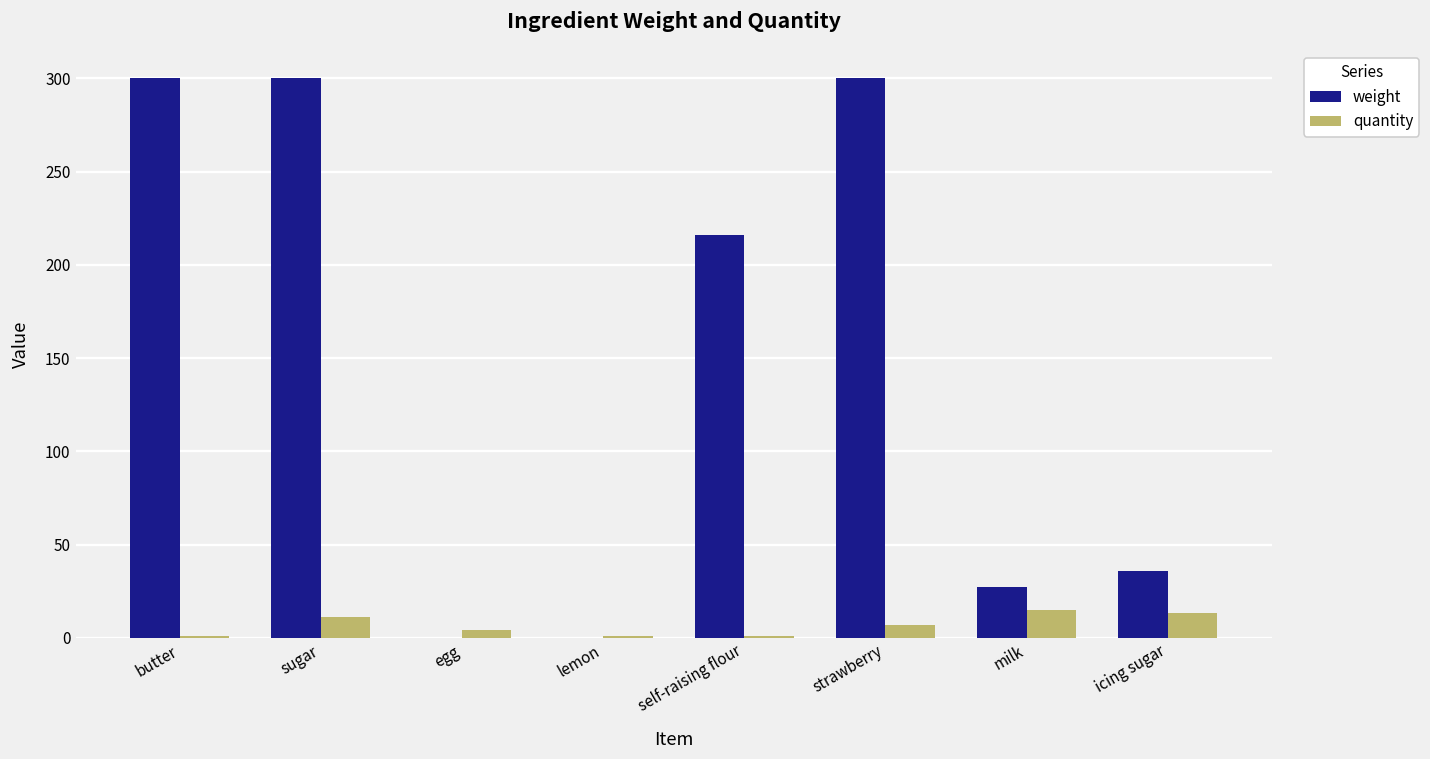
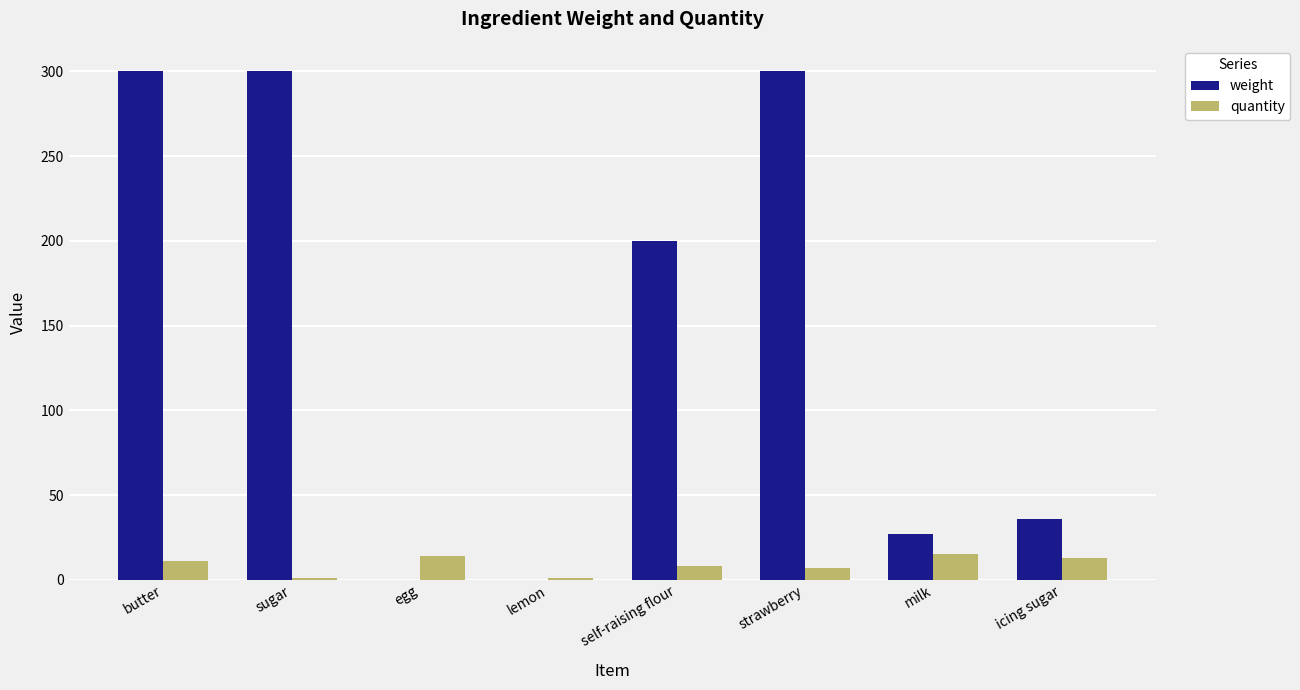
quantity, butter: 1 -> 11
quantity, sugar: 11 -> 1
quantity, egg: 4 -> 14
weight, self-raising flour: 216 -> 200
quantity, self-raising flour: 1 -> 8
